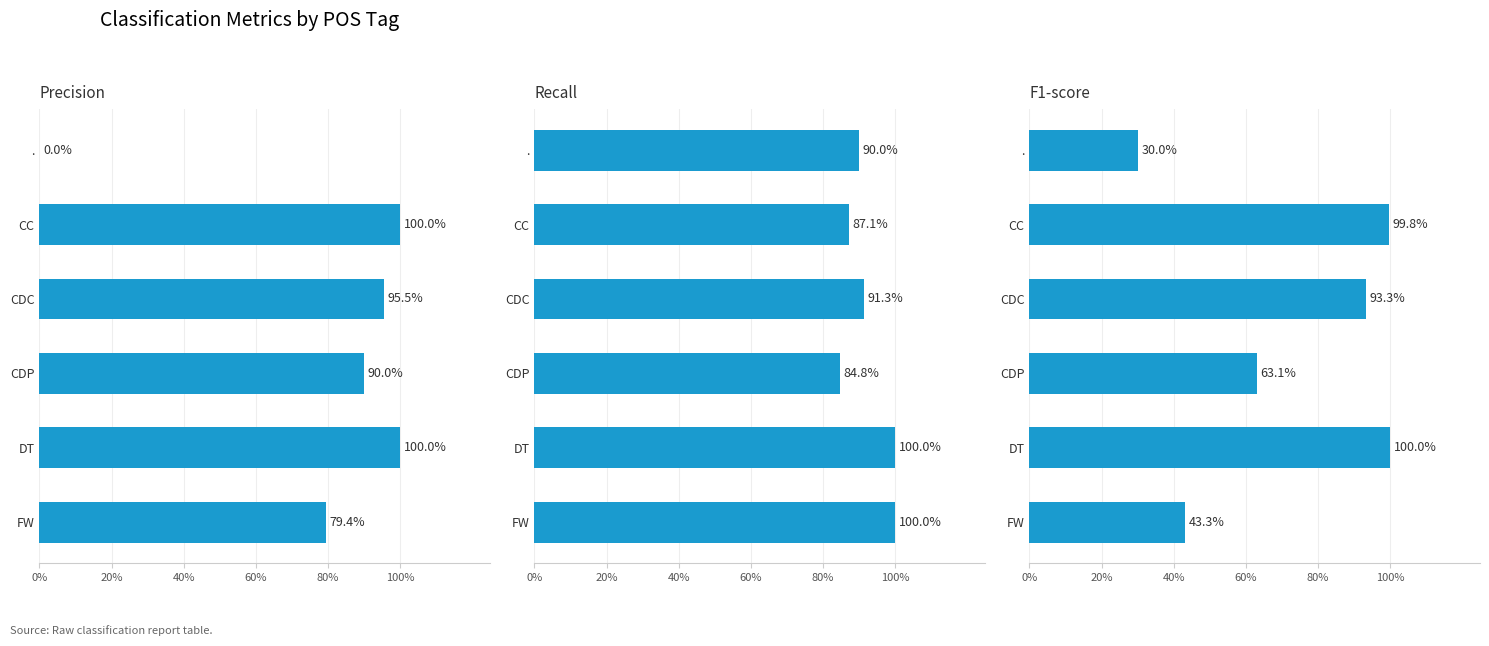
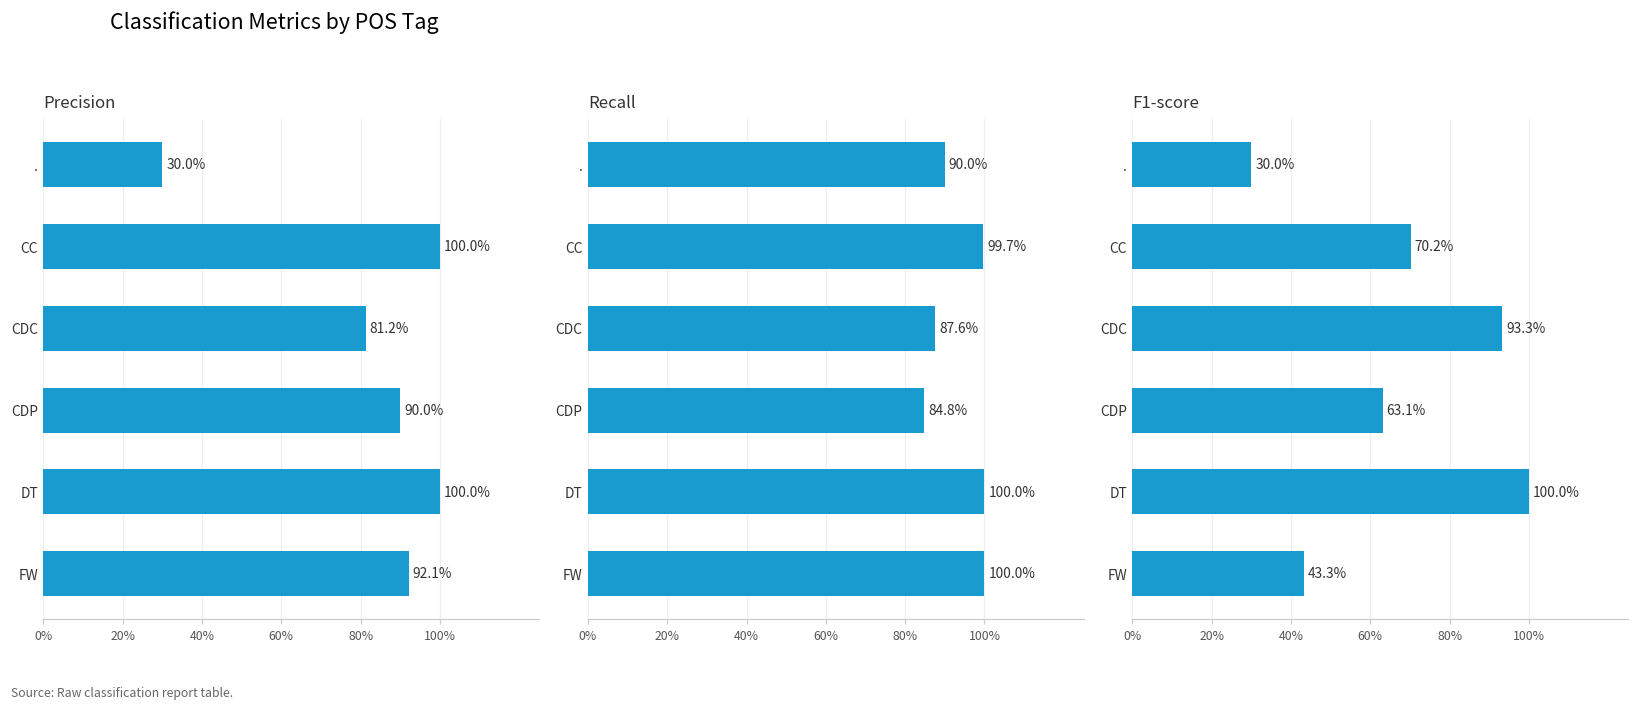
Precision, .: 0.0% -> 30.0%
Precision, CDC: 95.5% -> 81.2%
Precision, FW: 79.4% -> 92.1%
Recall, CC: 87.1% -> 99.7%
Recall, CDC: 91.3% -> 87.6%
F1-score, CC: 99.8% -> 70.2%
